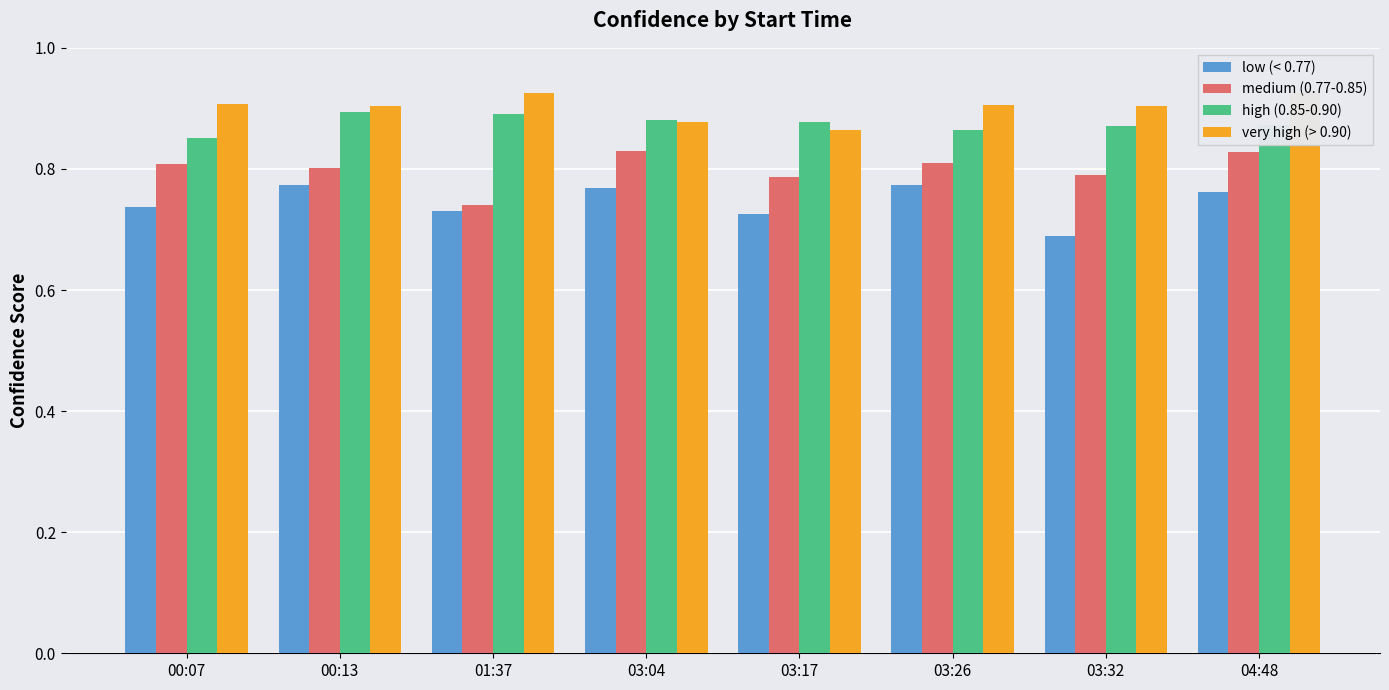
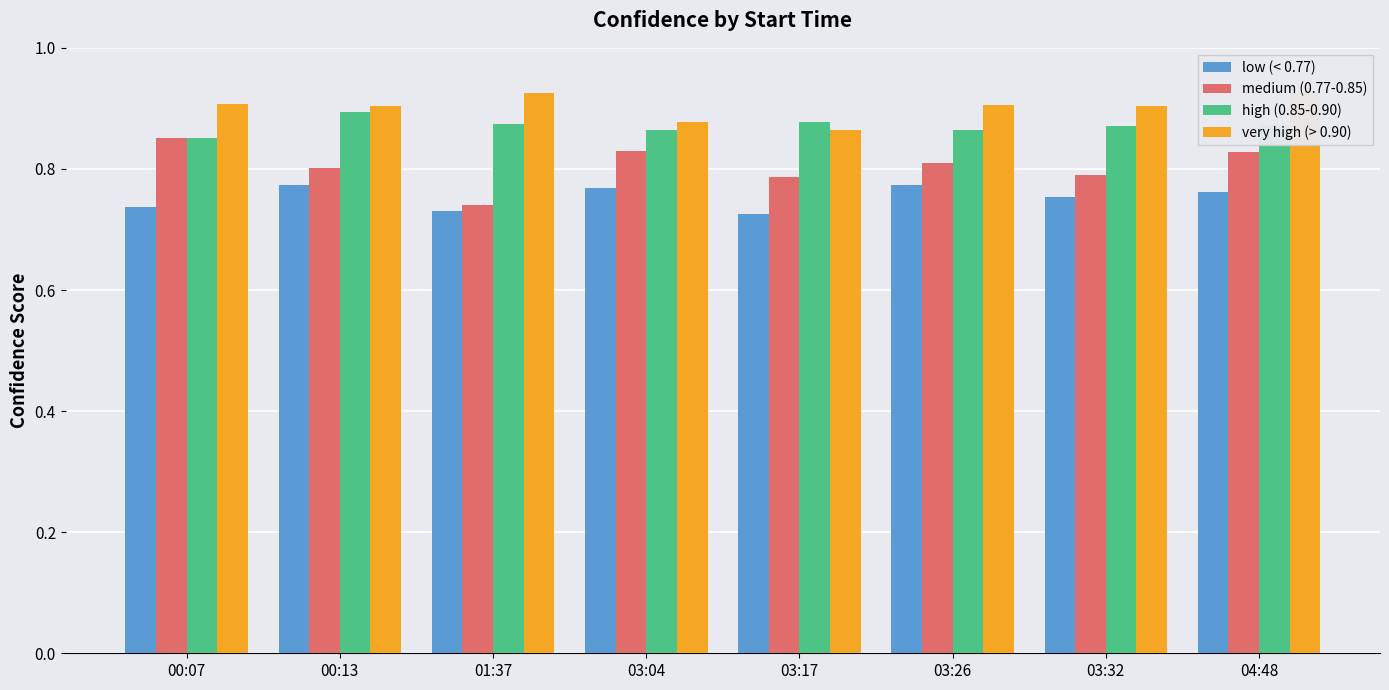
medium (0.77-0.85), 00:07: 0.81 -> 0.85
high (0.85-0.90), 01:37: 0.89 -> 0.88
high (0.85-0.90), 03:04: 0.88 -> 0.86
low (< 0.77), 03:32: 0.69 -> 0.75
